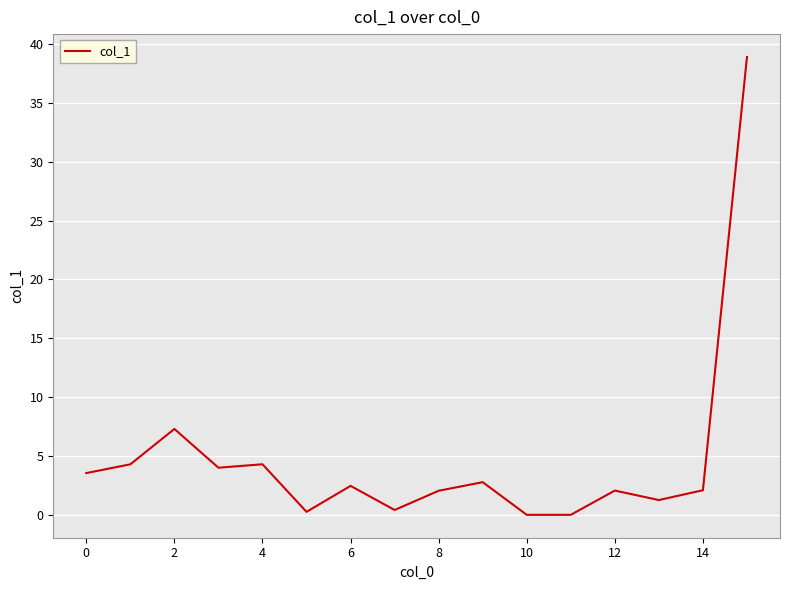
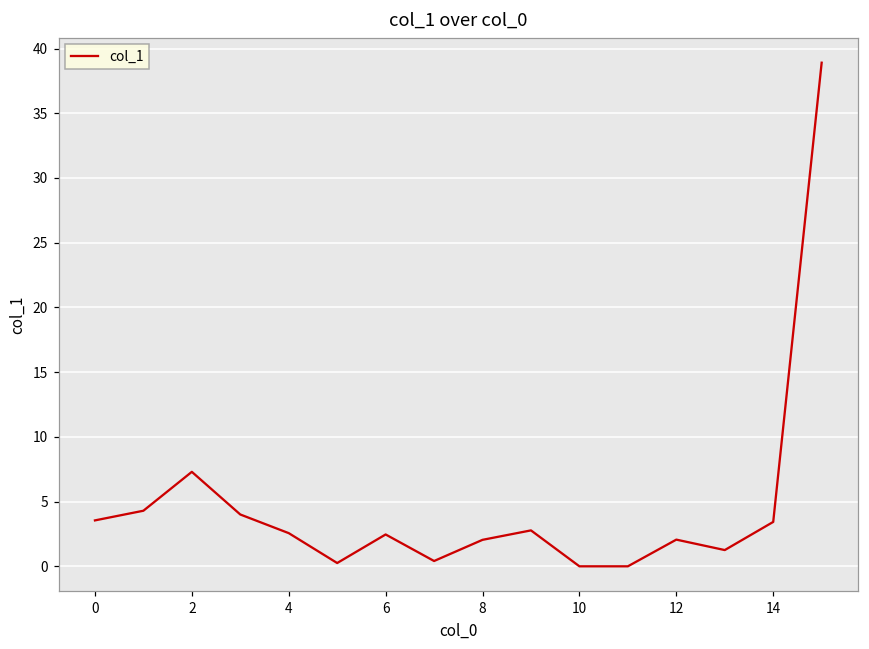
4: 4.3 -> 2.6
14: 2.1 -> 3.4
